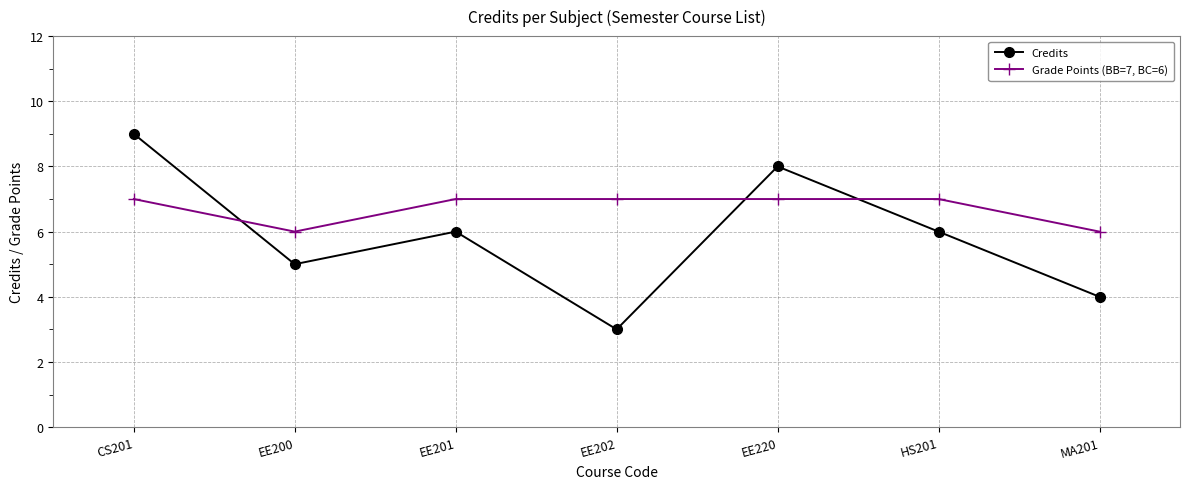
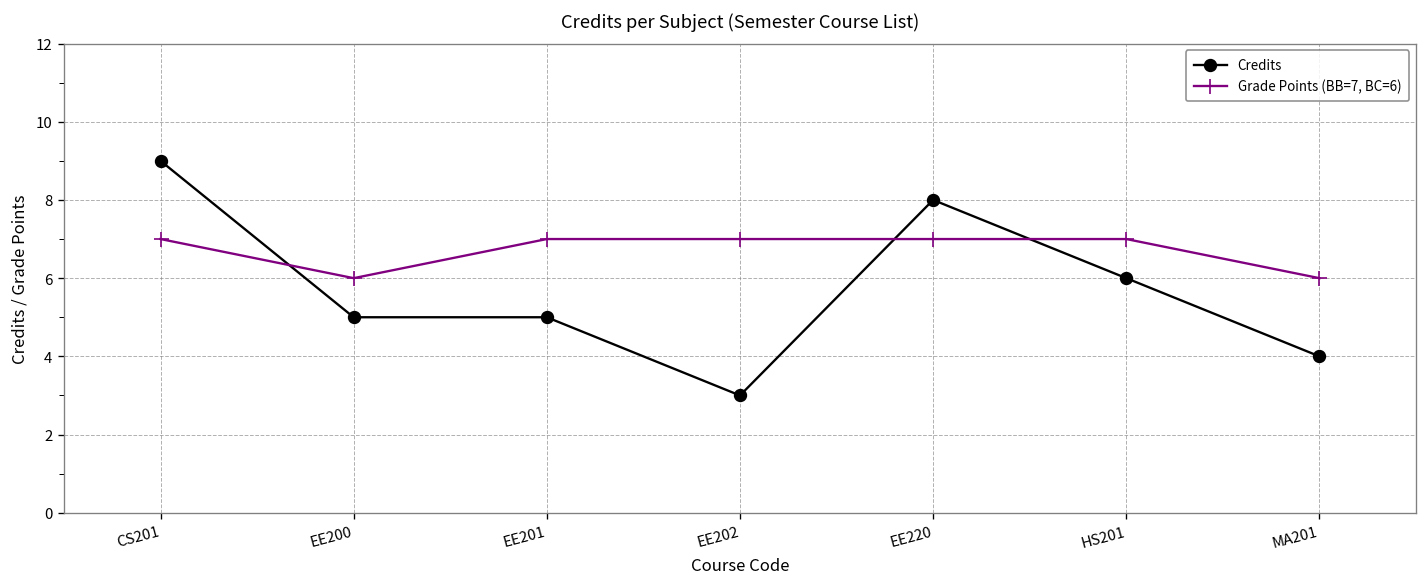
Credits, EE201: 6 -> 5
